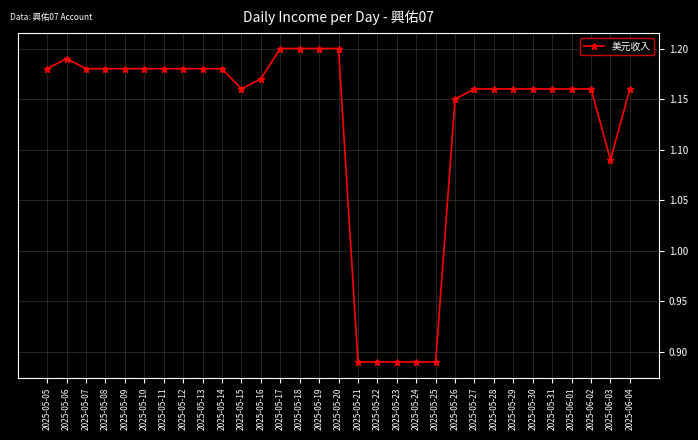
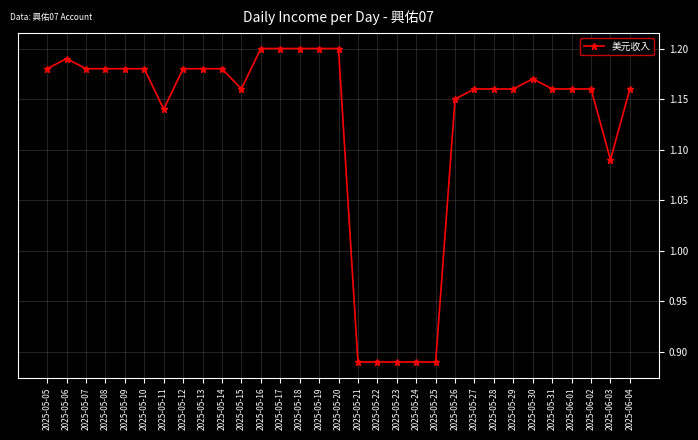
2025-05-11: 1.18 -> 1.14
2025-05-16: 1.17 -> 1.20
2025-05-30: 1.16 -> 1.17
